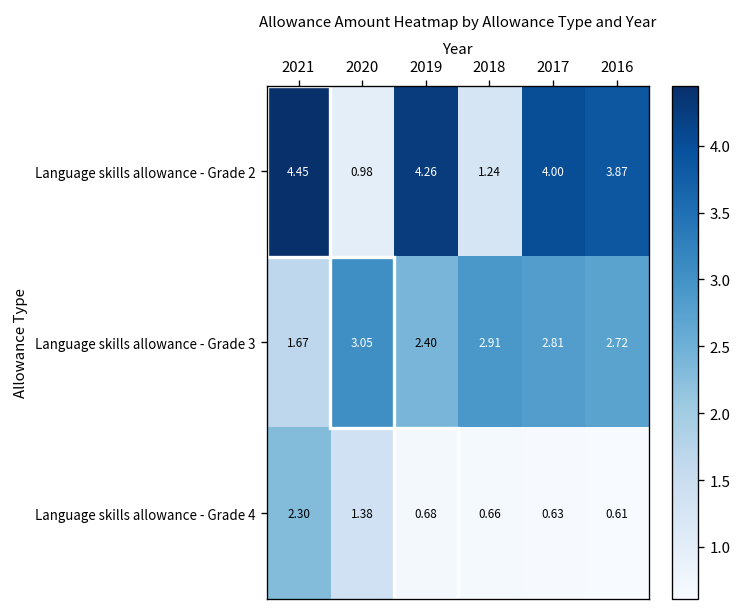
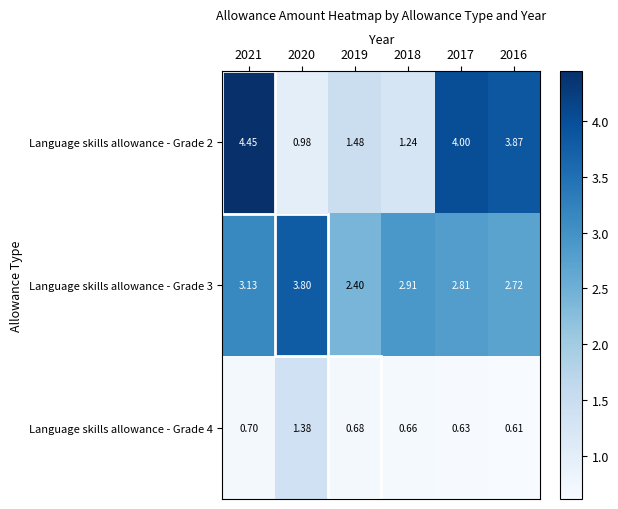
Language skills allowance - Grade 2, 2019: 4.26 -> 1.48
Language skills allowance - Grade 3, 2021: 1.67 -> 3.13
Language skills allowance - Grade 3, 2020: 3.05 -> 3.80
Language skills allowance - Grade 4, 2021: 2.30 -> 0.70
